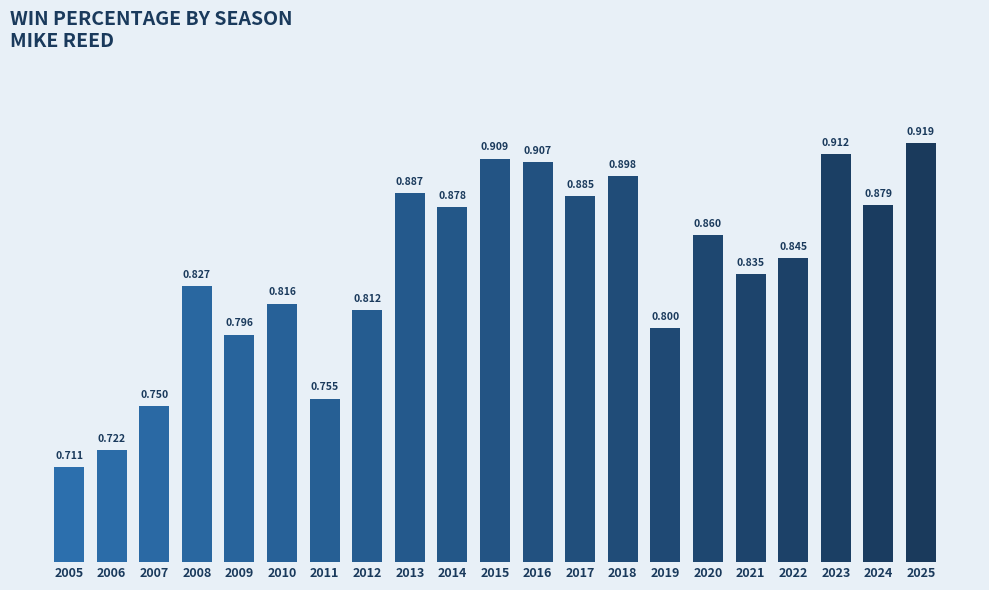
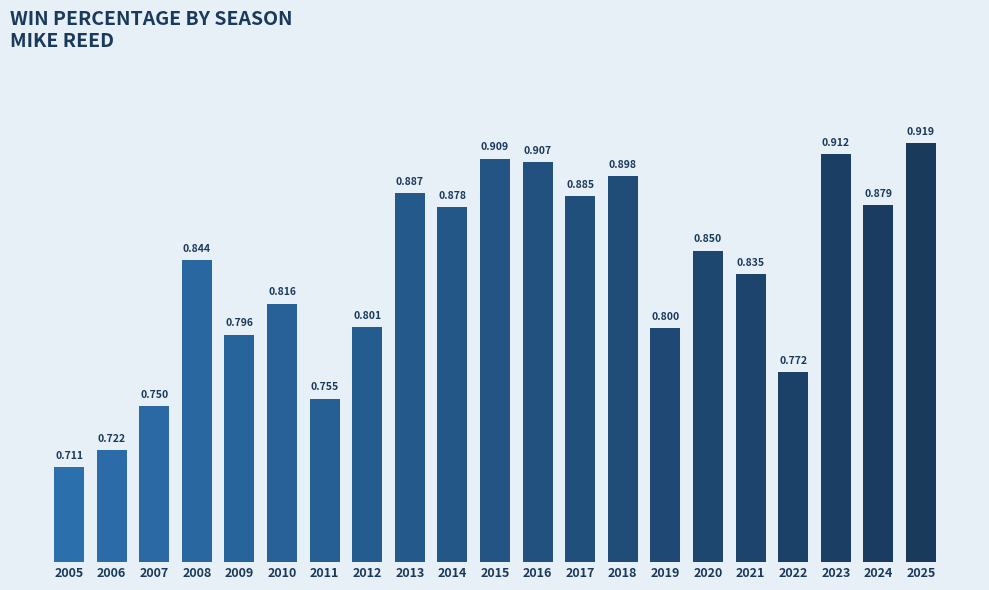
2008: 0.827 -> 0.844
2012: 0.812 -> 0.801
2020: 0.860 -> 0.850
2022: 0.845 -> 0.772
